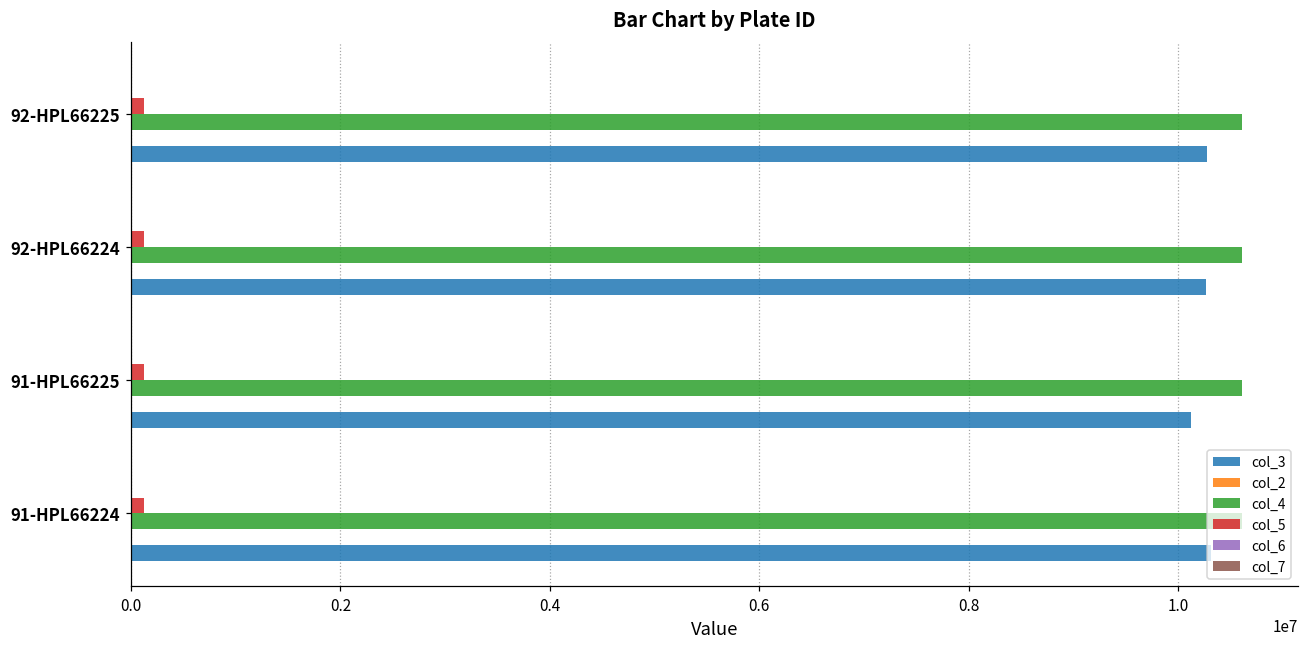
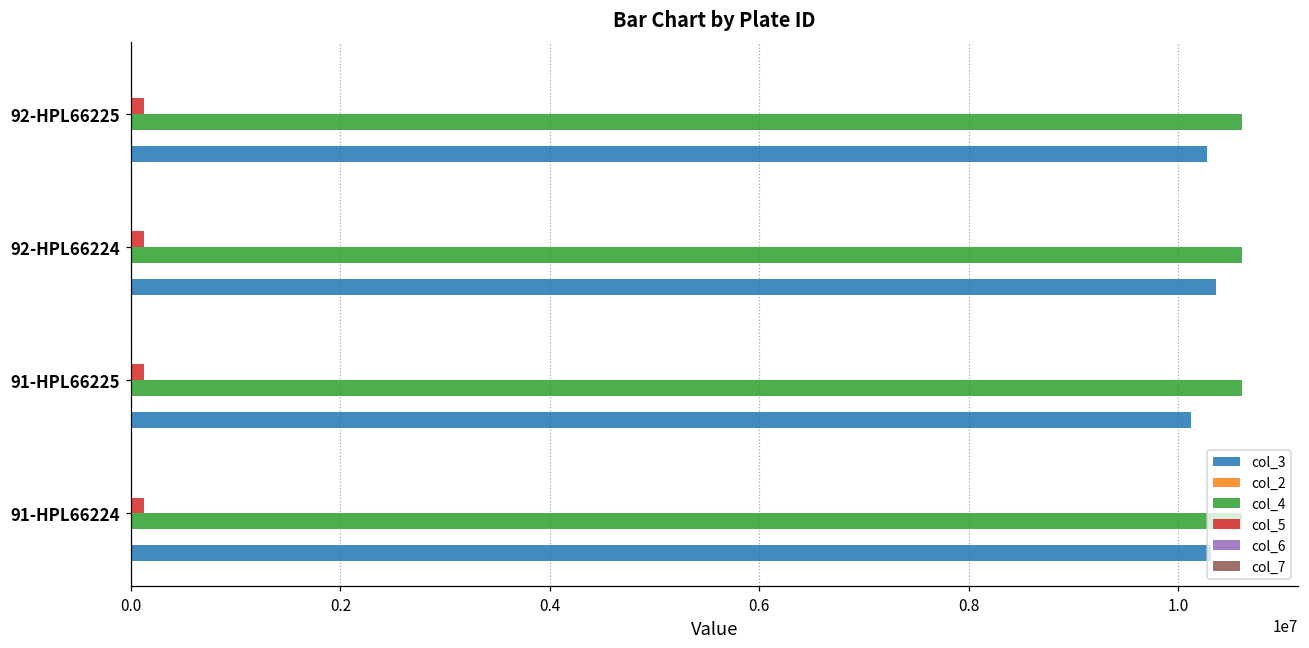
col_3, 92-HPL66224: 10300000 -> 10400000
